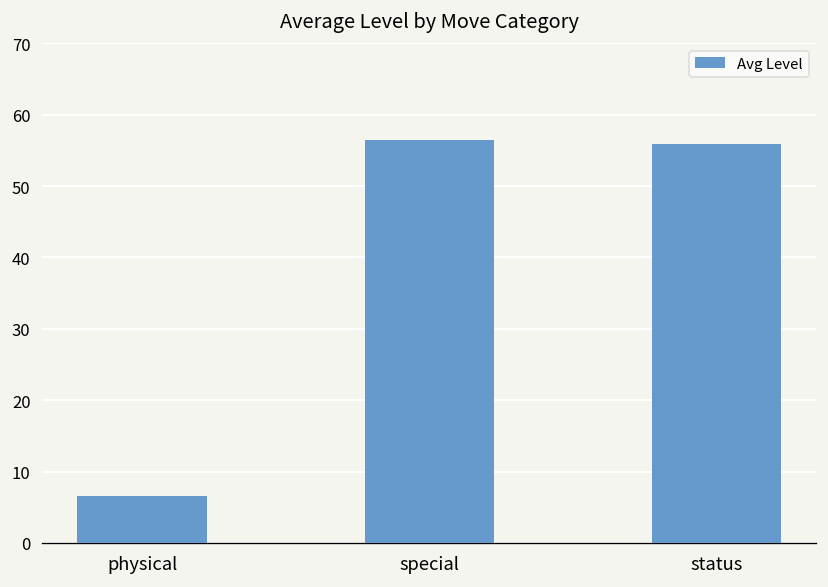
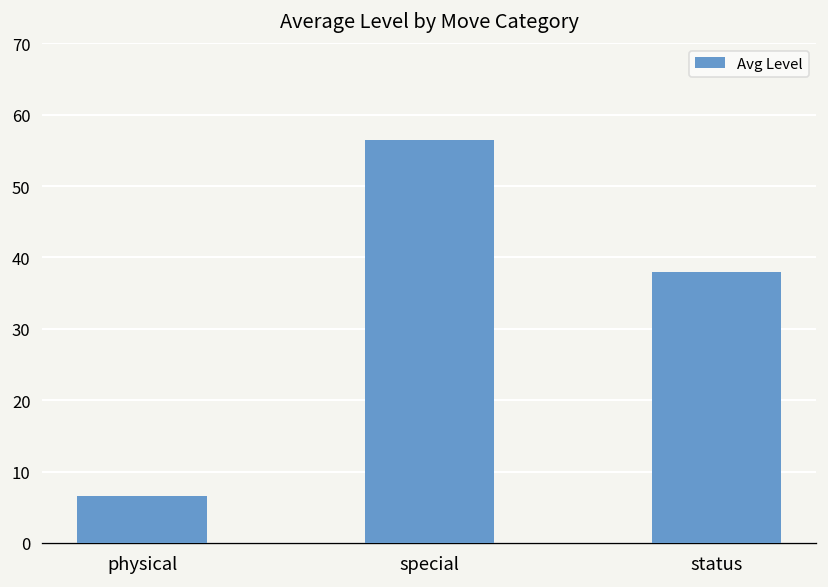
status: 56 -> 38
